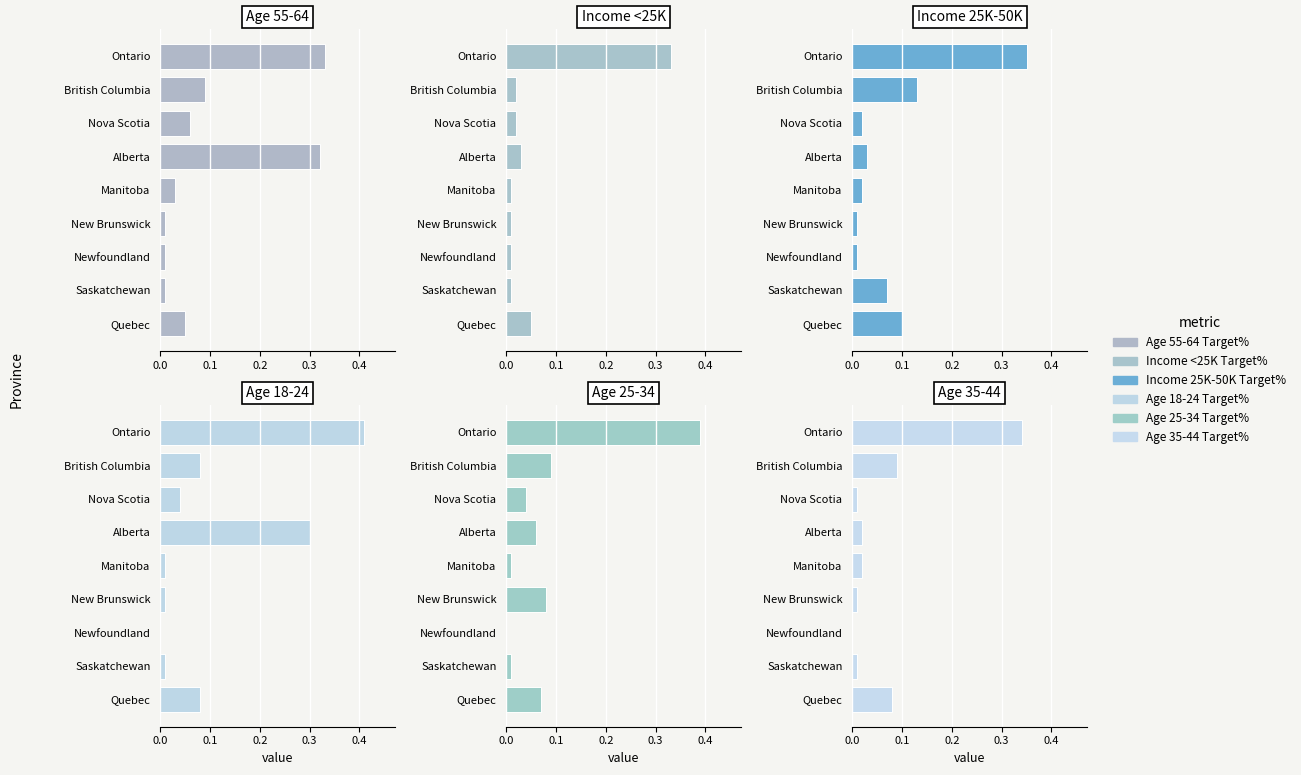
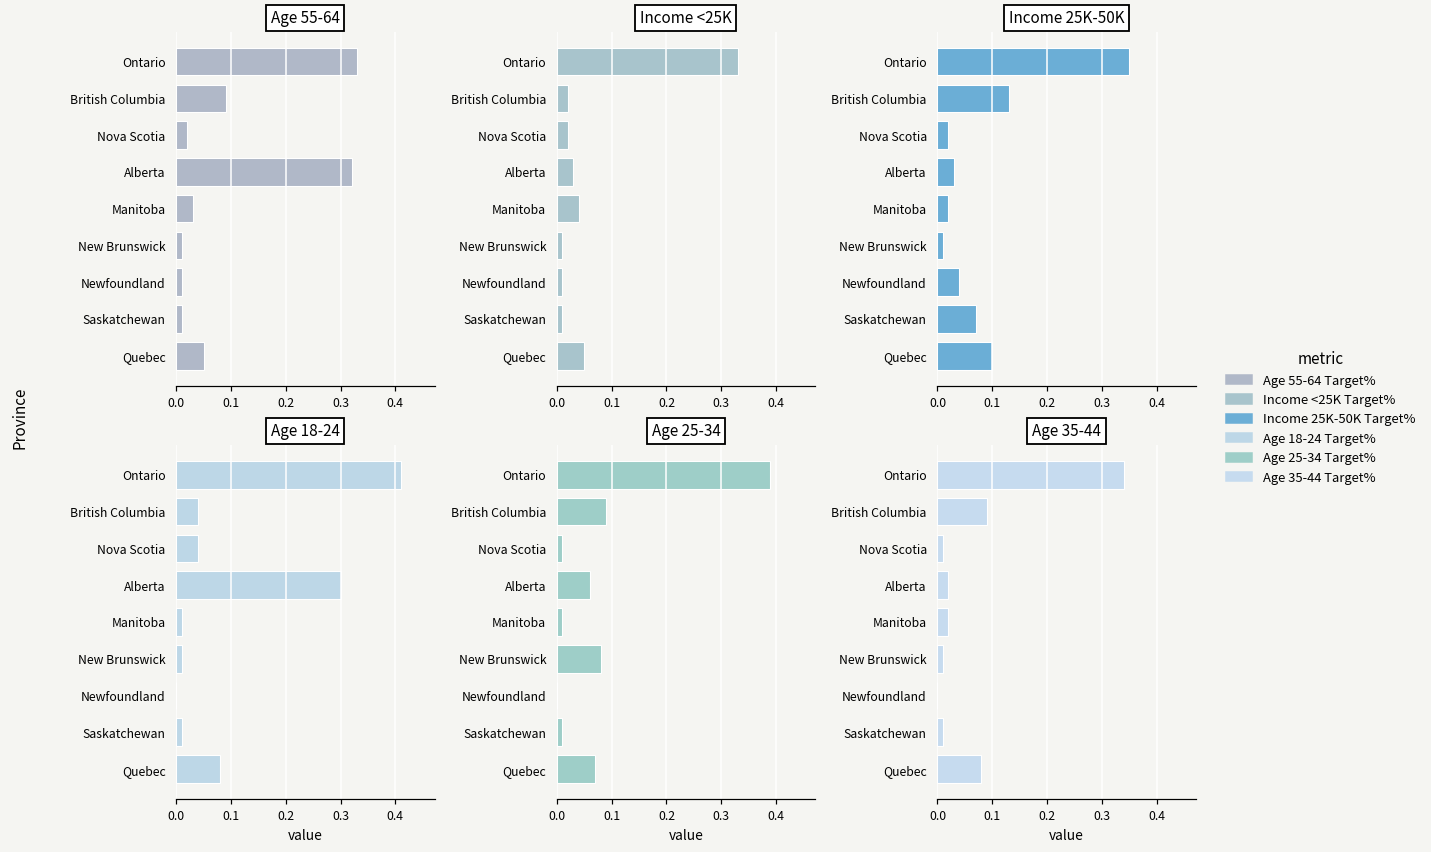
Age 55-64, Nova Scotia: 0.06 -> 0.02
Income <25K, Manitoba: 0.01 -> 0.04
Income 25K-50K, Newfoundland: 0.01 -> 0.04
Age 18-24, British Columbia: 0.08 -> 0.04
Age 25-34, Nova Scotia: 0.04 -> 0.01
